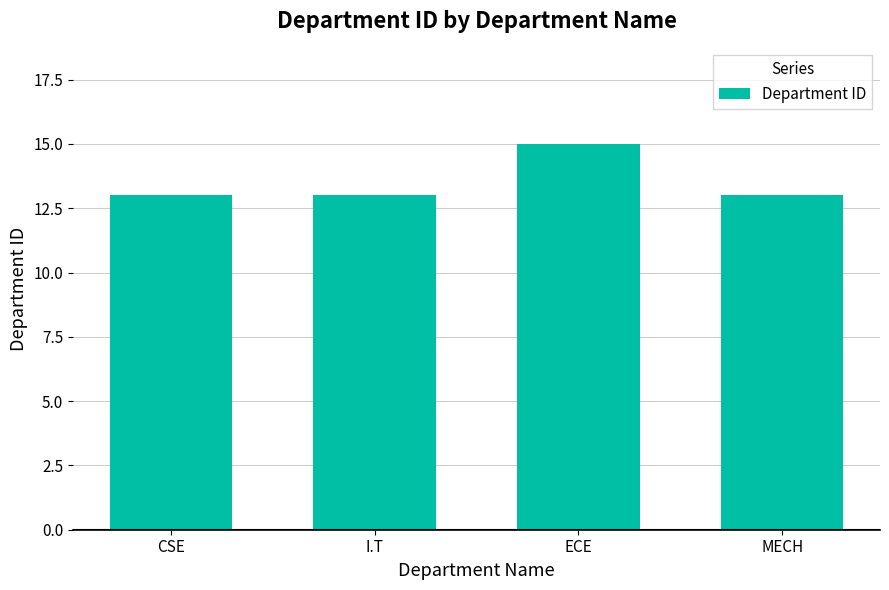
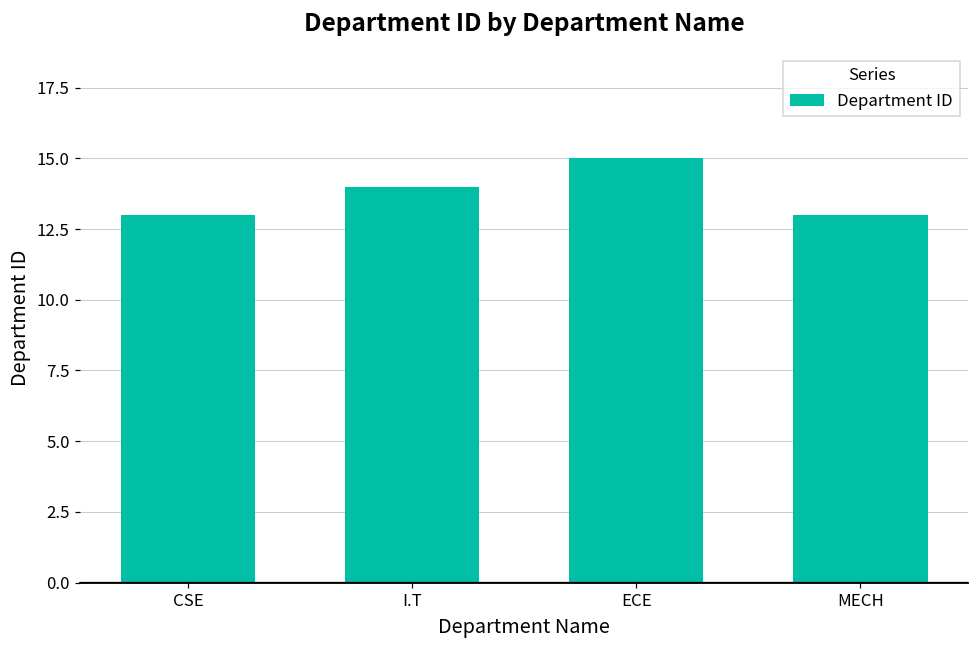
I.T: 13 -> 14
